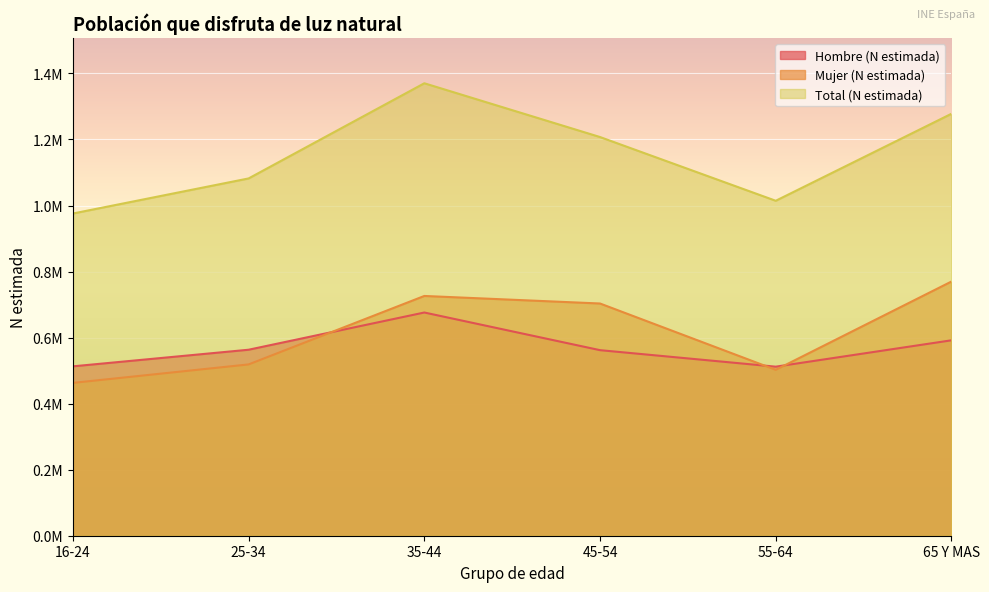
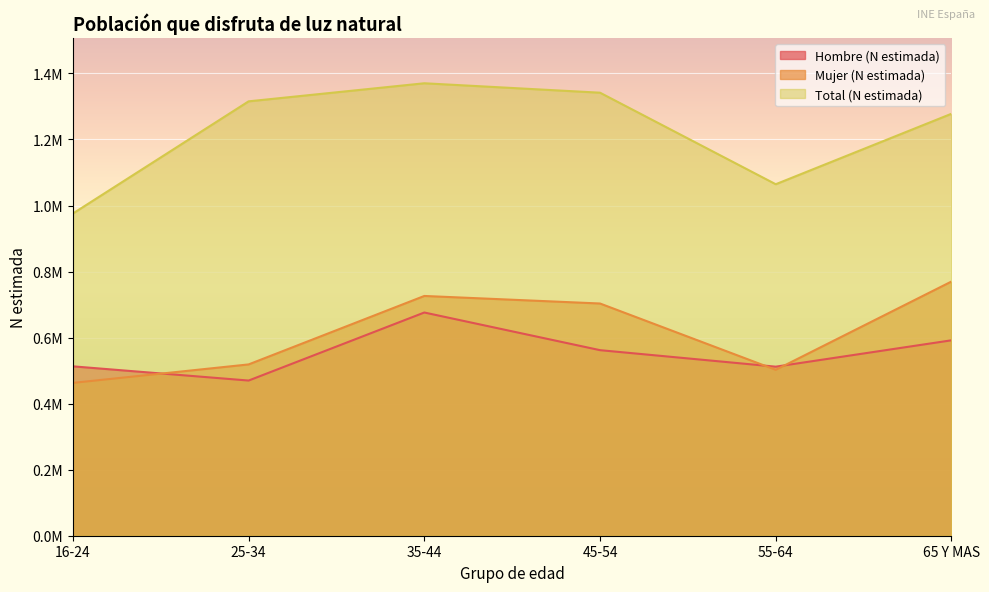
Hombre (N estimada), 25-34: 560000 -> 470000
Total (N estimada), 25-34: 1080000 -> 1320000
Total (N estimada), 45-54: 1210000 -> 1340000
Total (N estimada), 55-64: 1010000 -> 1060000
